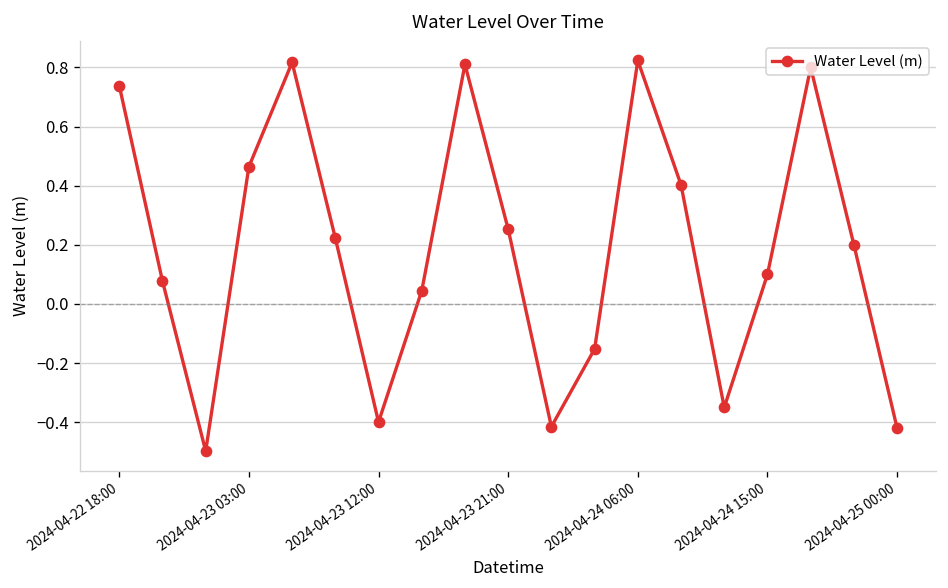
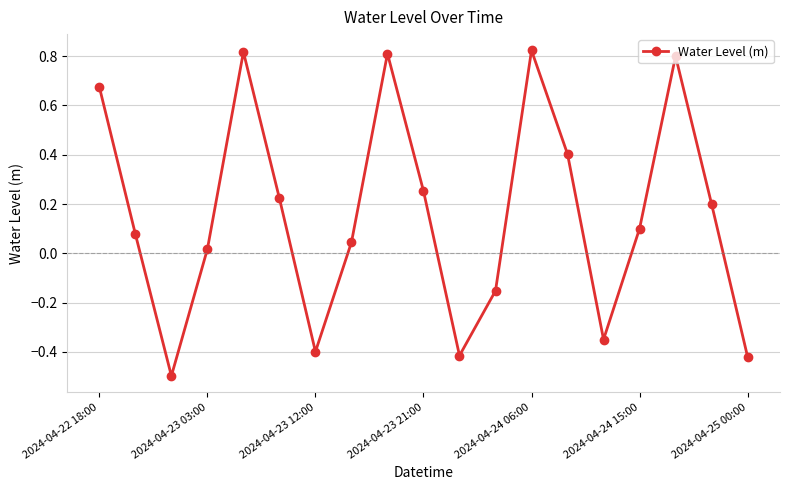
2024-04-22 18:00: 0.74 -> 0.67
2024-04-23 03:00: 0.46 -> 0.02
